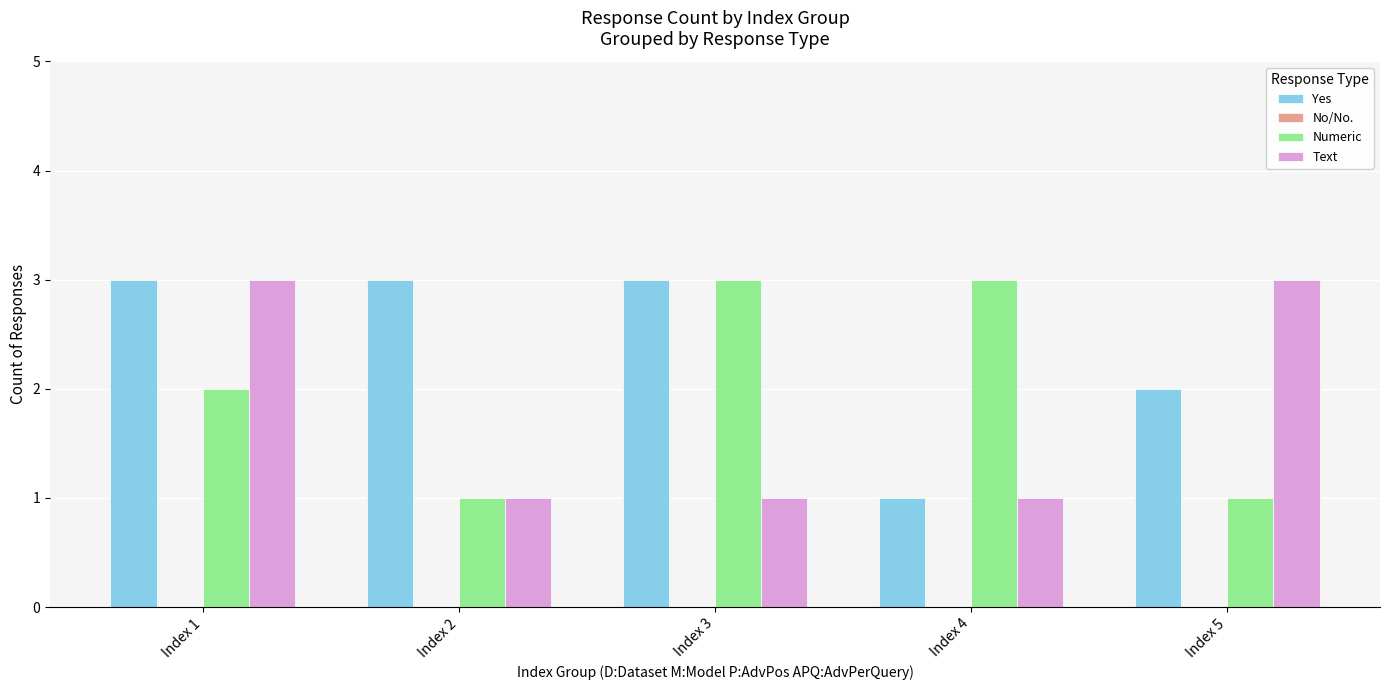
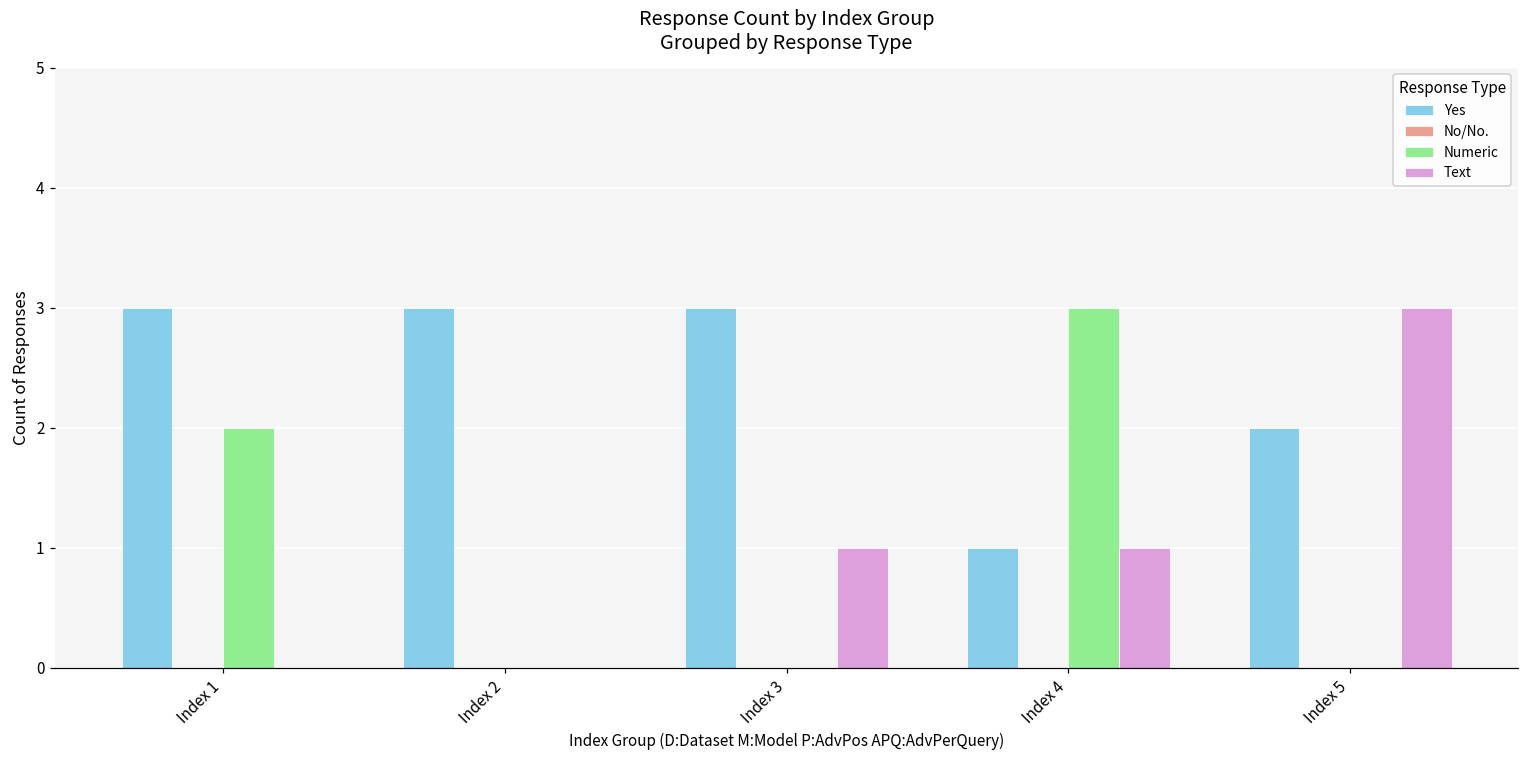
Text, Index 1: 3 -> 0
Numeric, Index 2: 1 -> 0
Text, Index 2: 1 -> 0
Numeric, Index 3: 3 -> 0
Numeric, Index 5: 1 -> 0
